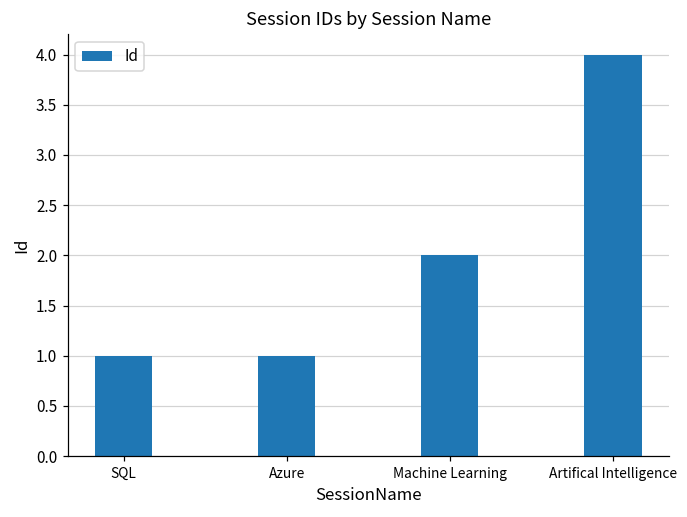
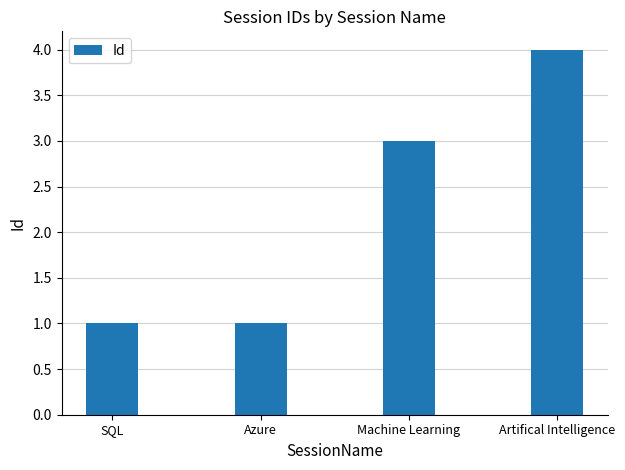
Machine Learning: 2 -> 3
